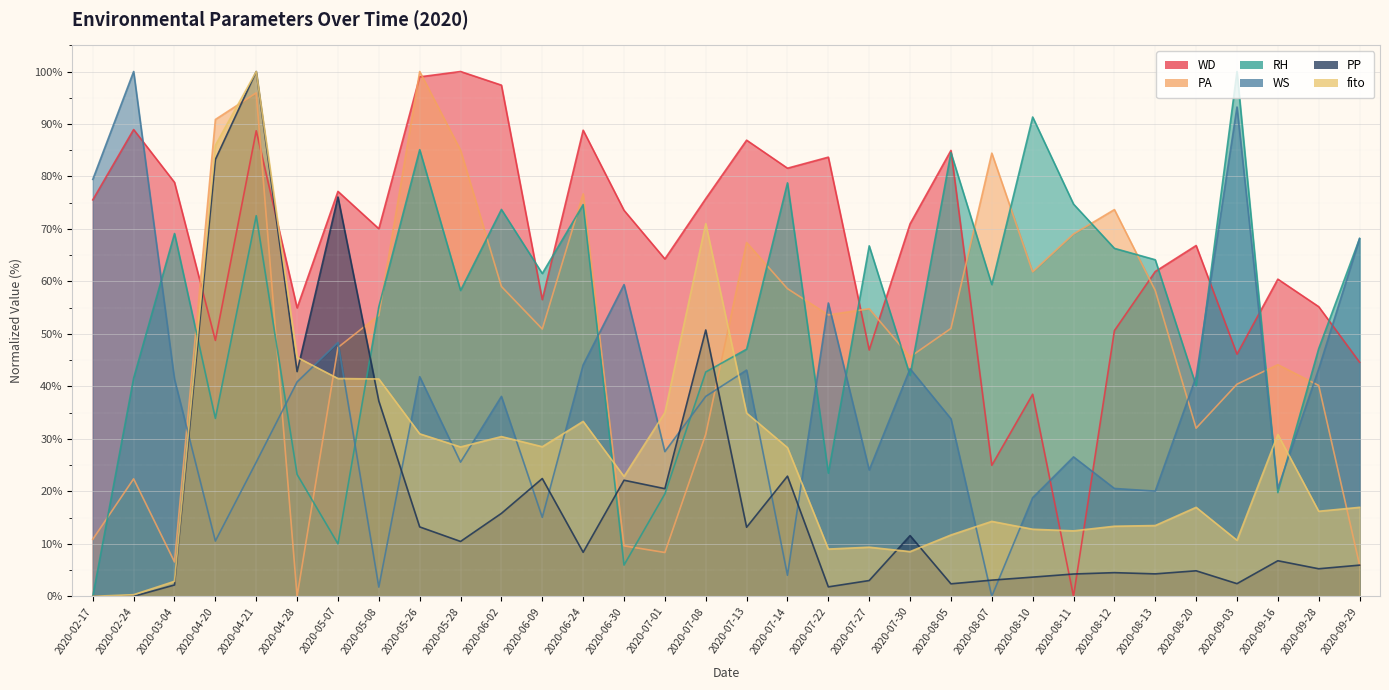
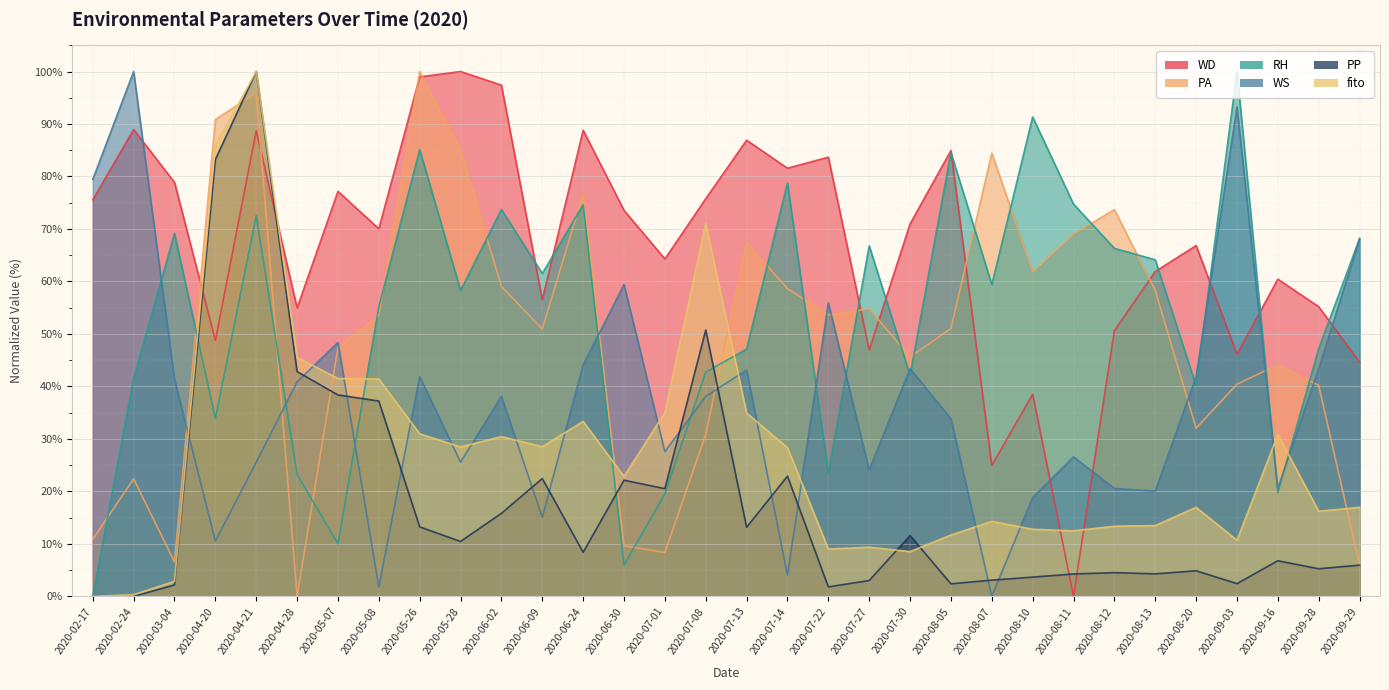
PP, 2020-05-07: 76% -> 38%
